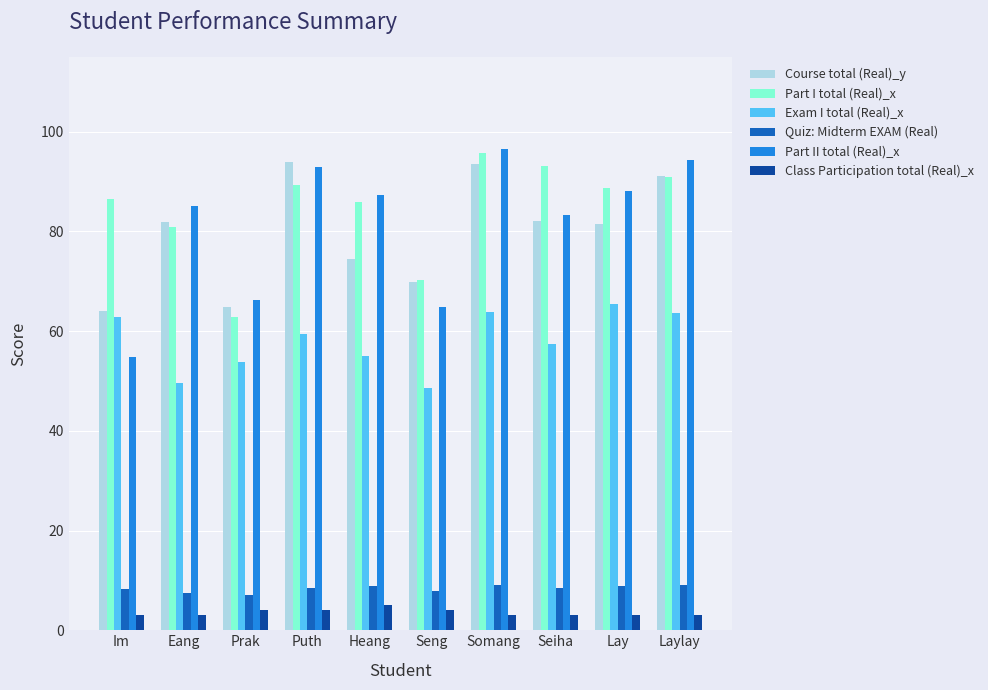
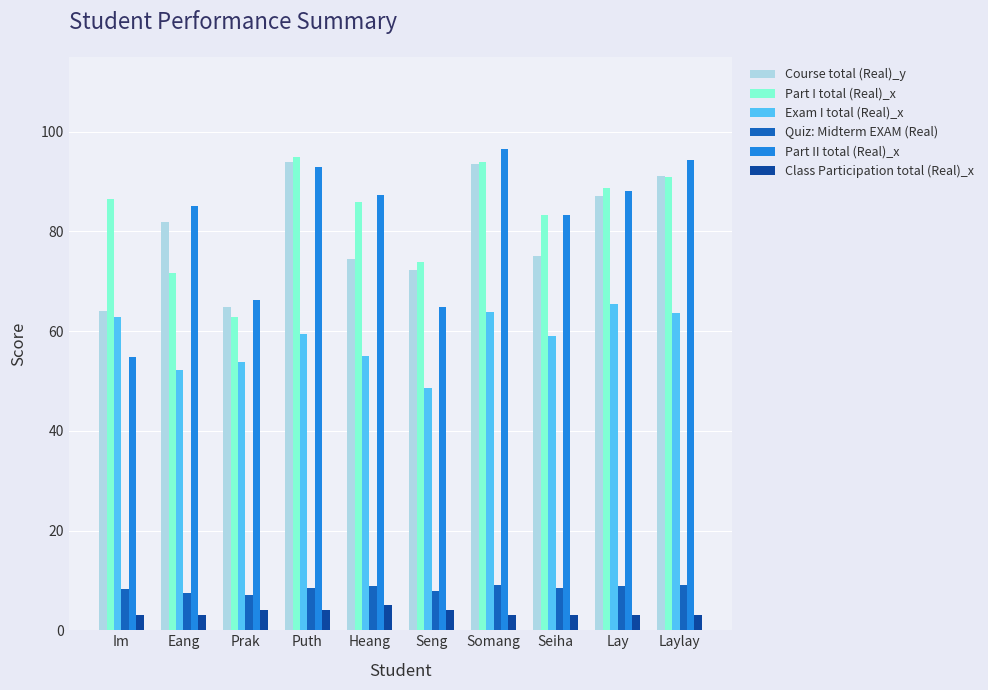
Part I total (Real)_x, Eang: 81 -> 72
Exam I total (Real)_x, Eang: 50 -> 52
Part I total (Real)_x, Puth: 89 -> 95
Course total (Real)_y, Seng: 70 -> 72
Part I total (Real)_x, Seng: 70 -> 74
Part I total (Real)_x, Somang: 96 -> 94
Course total (Real)_y, Seiha: 82 -> 75
Part I total (Real)_x, Seiha: 93 -> 83
Exam I total (Real)_x, Seiha: 57 -> 59
Course total (Real)_y, Lay: 81 -> 87
